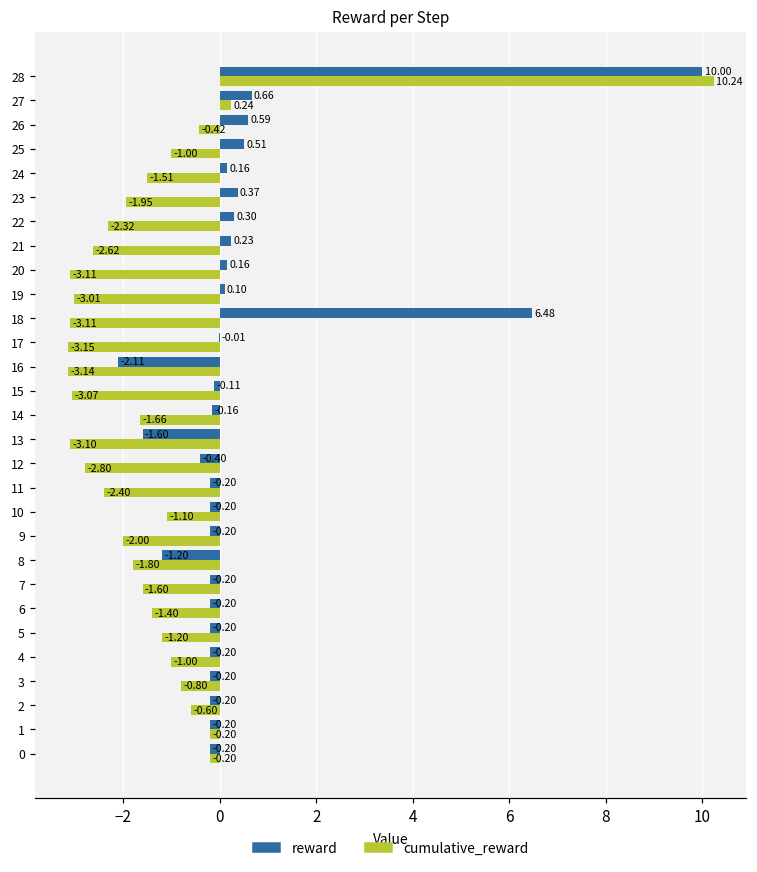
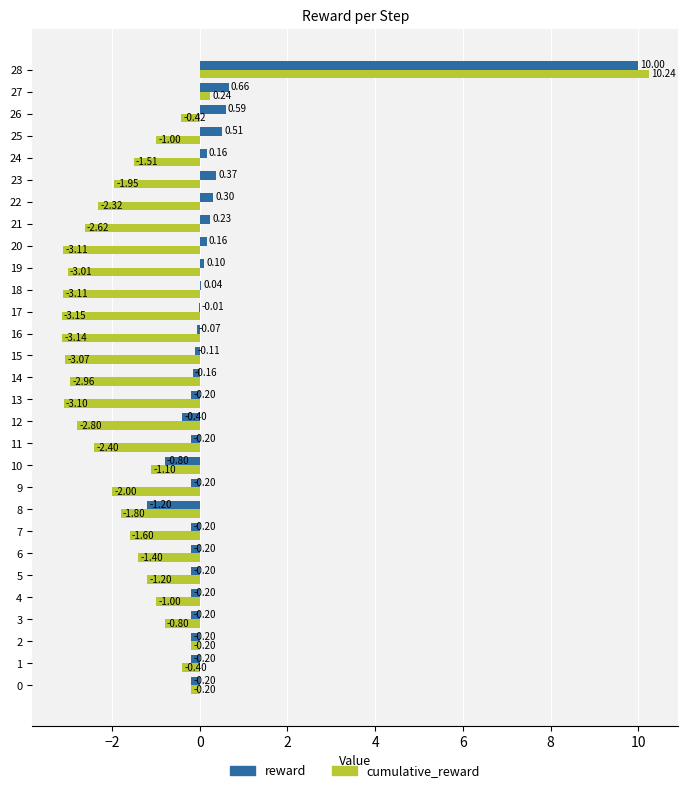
reward, 18: 6.48 -> 0.04
reward, 16: -2.11 -> -0.07
cumulative_reward, 14: -1.66 -> -2.96
reward, 13: -1.60 -> -0.20
reward, 10: -0.20 -> -0.80
cumulative_reward, 2: -0.60 -> -0.20
cumulative_reward, 1: -0.20 -> -0.40
